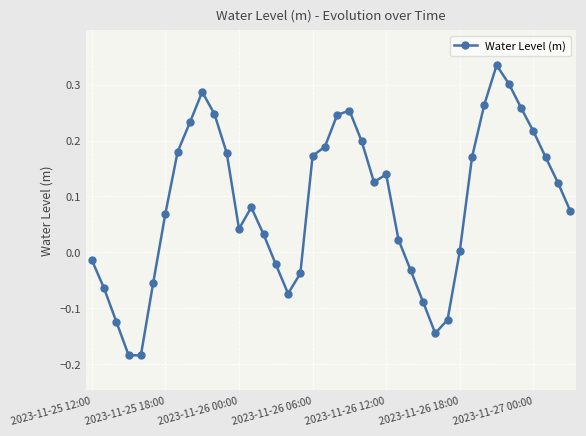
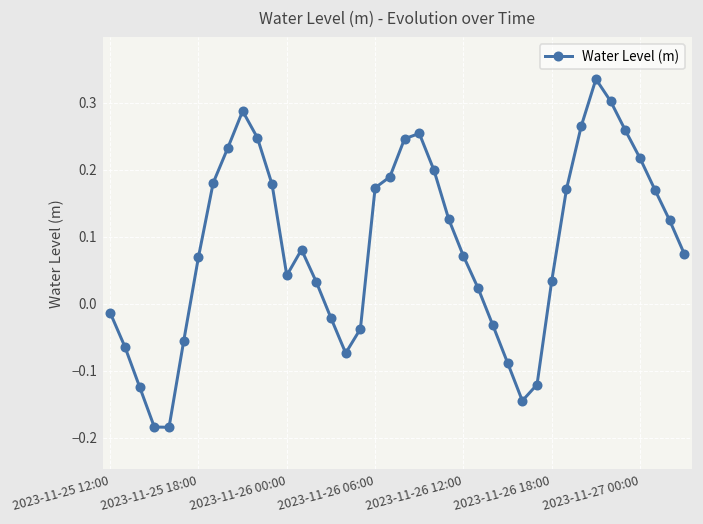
2023-11-26 12:00: 0.14 -> 0.07
2023-11-26 18:00: 0.00 -> 0.03
